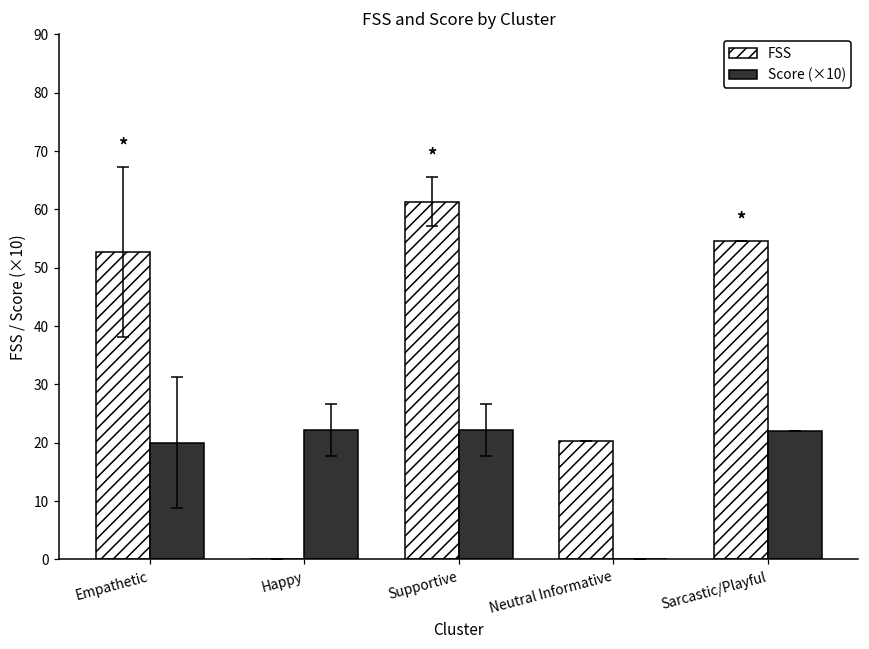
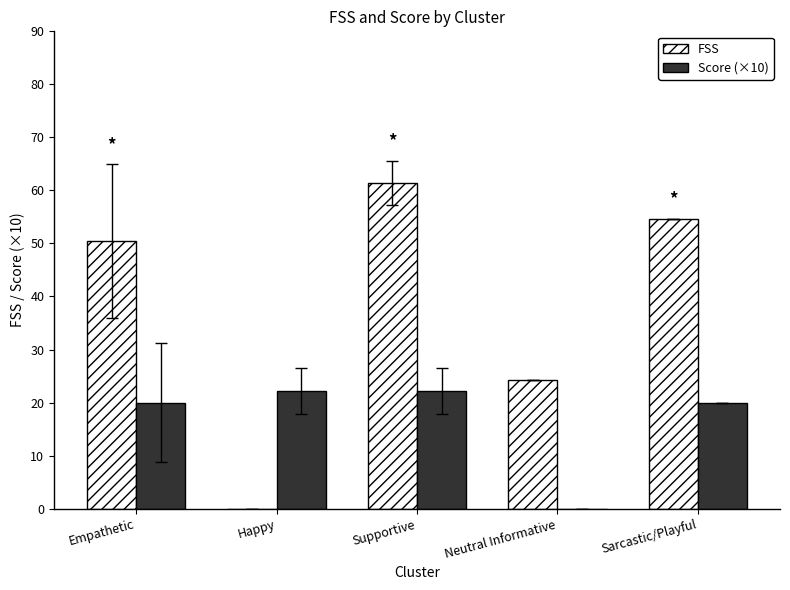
FSS, Empathetic: 53 -> 50
FSS, Neutral Informative: 20 -> 24
Score (×10), Sarcastic/Playful: 22 -> 20
